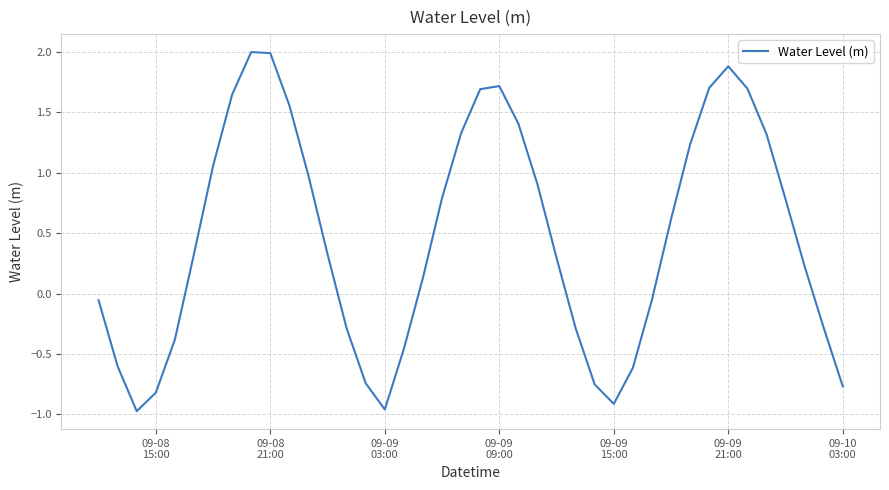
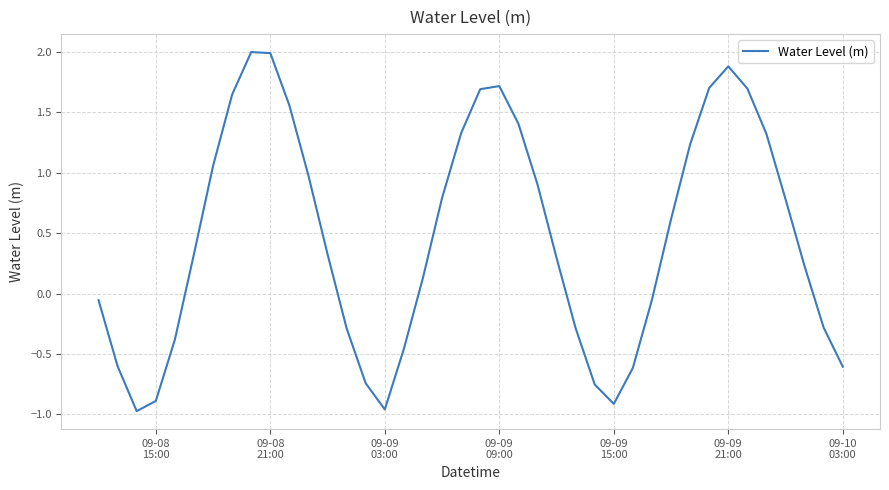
09-08 15:00: -0.82 -> -0.89
09-10 03:00: -0.77 -> -0.61
